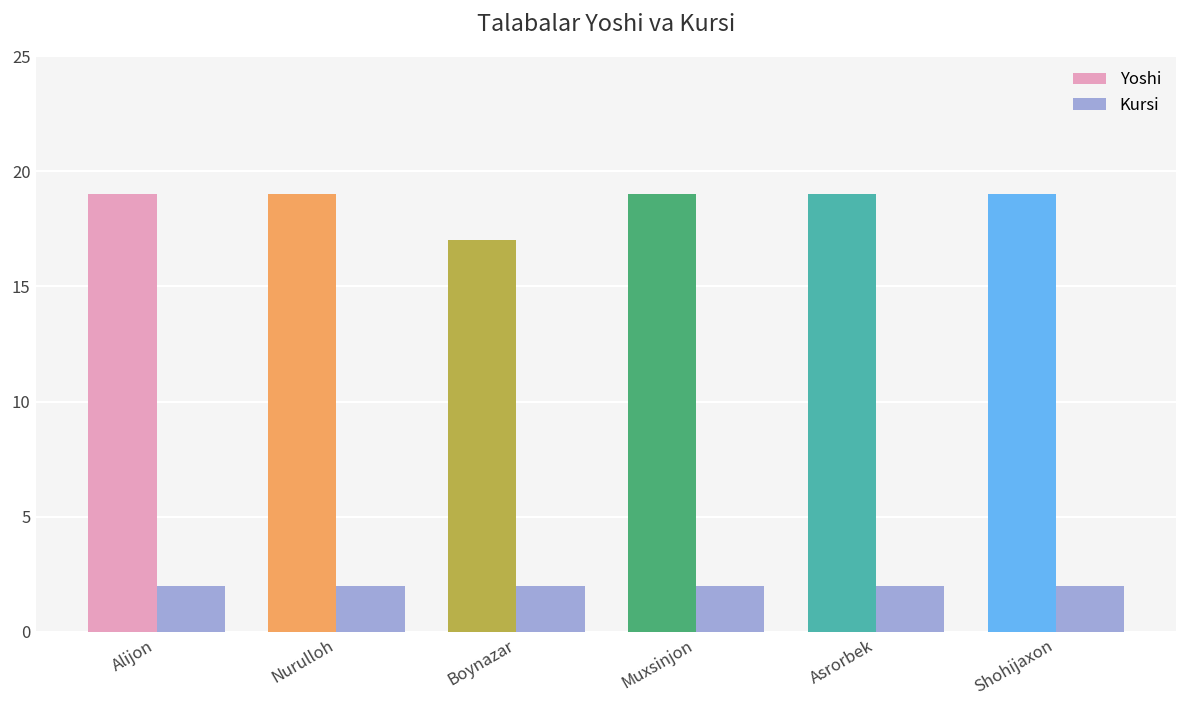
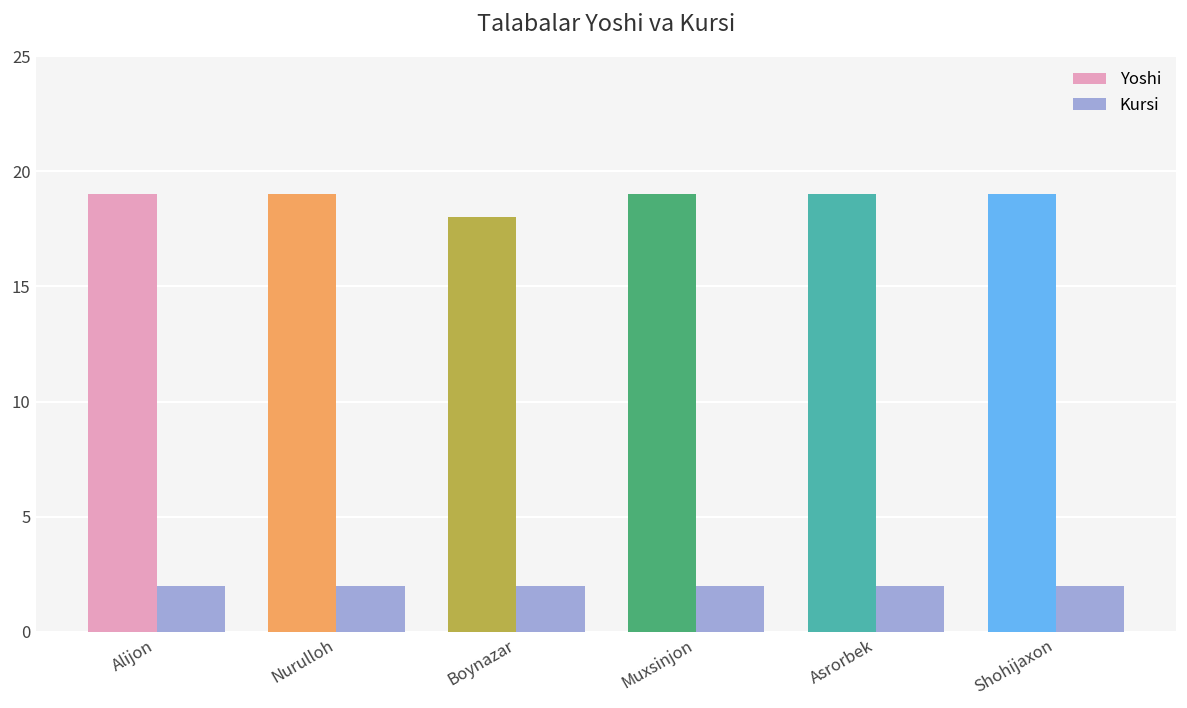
Yoshi, Boynazar: 17 -> 18
